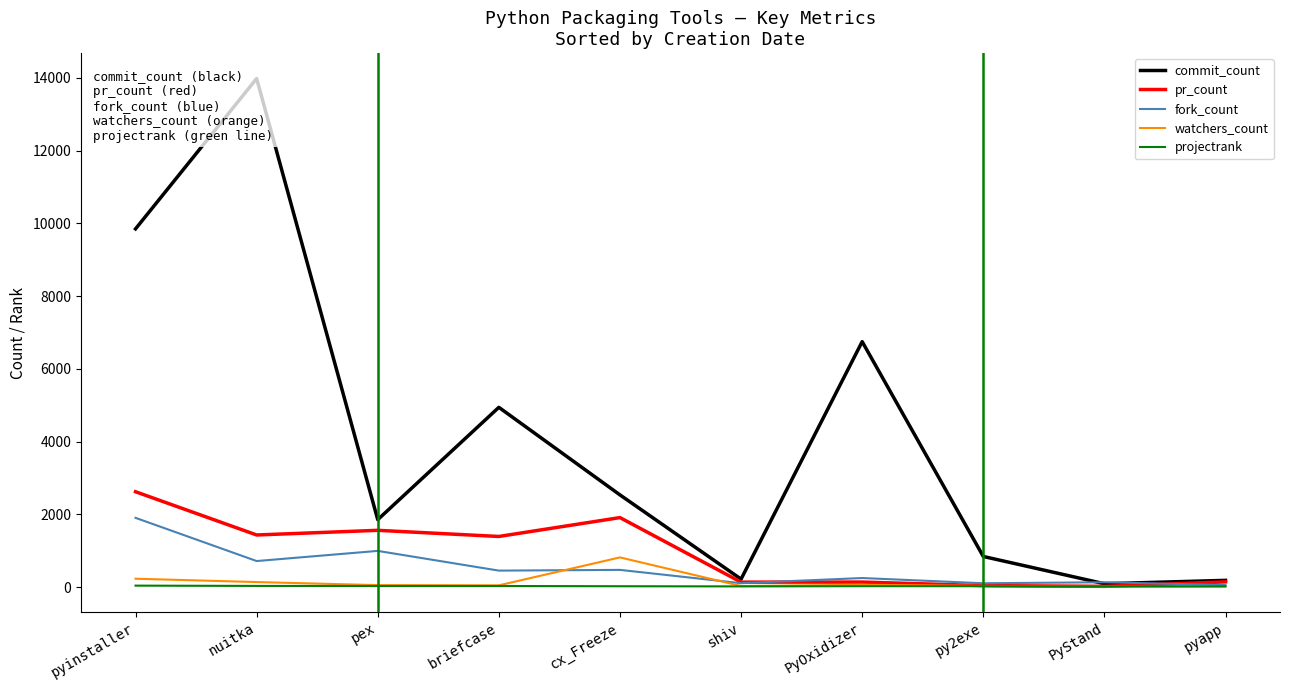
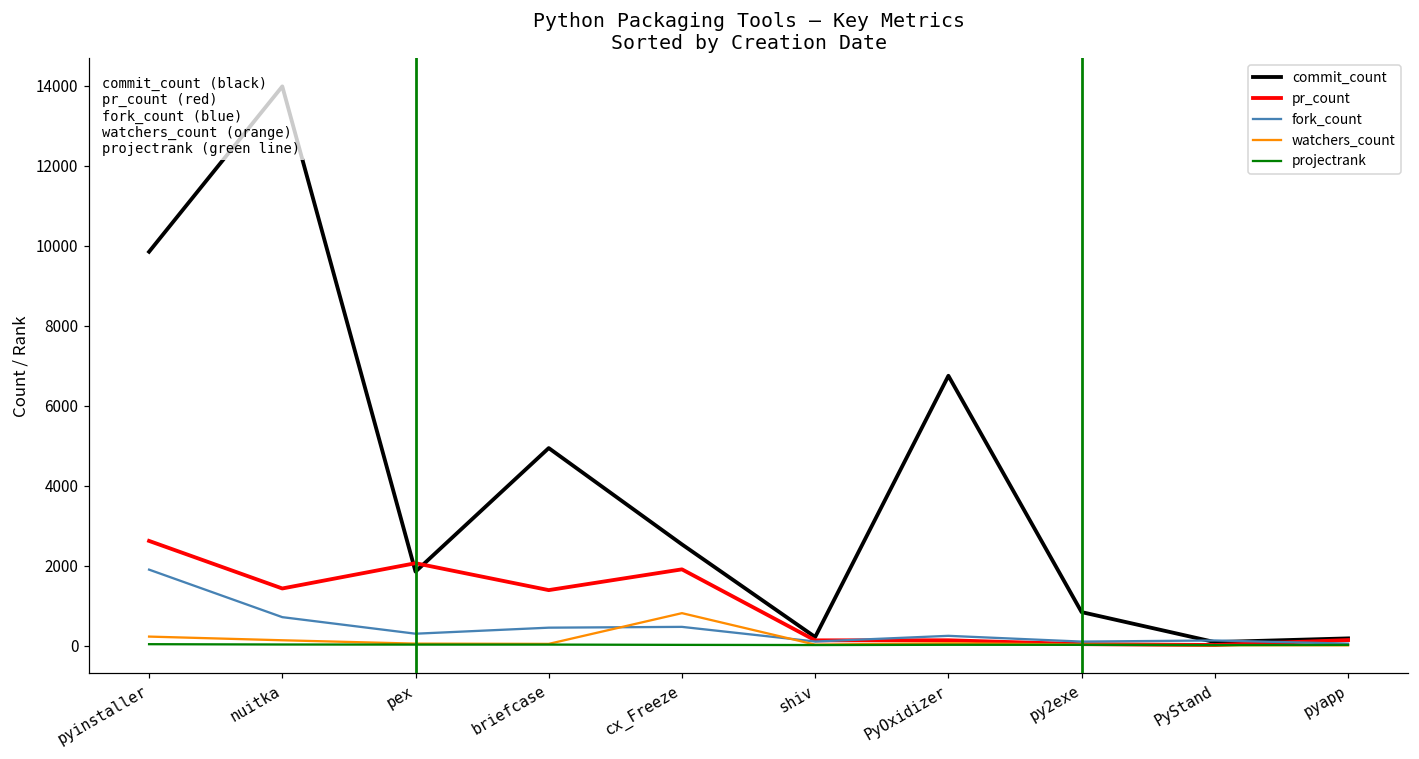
pr_count, pex: 1600 -> 2100
fork_count, pex: 1000 -> 300
